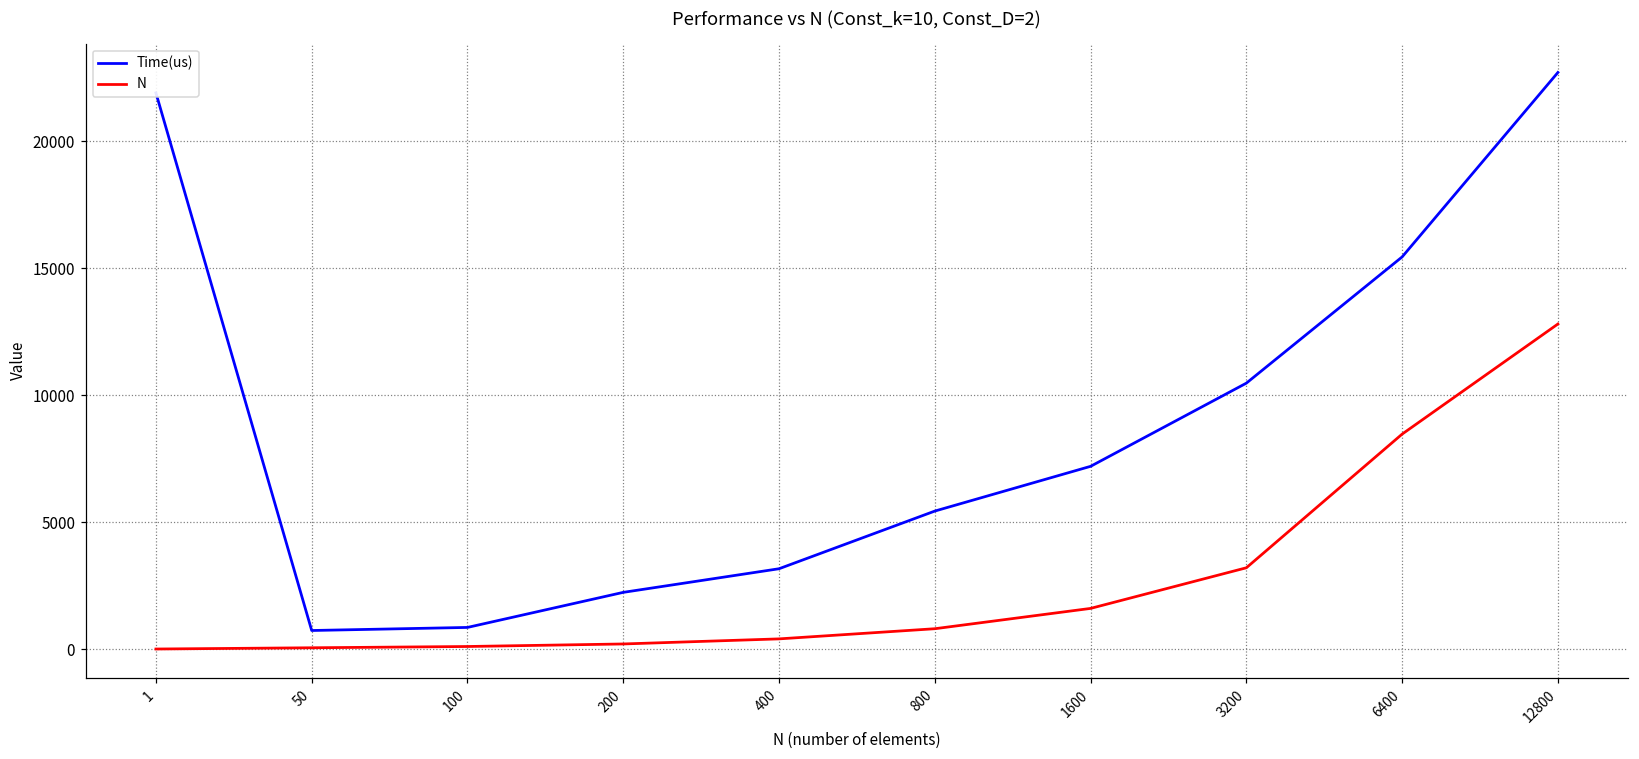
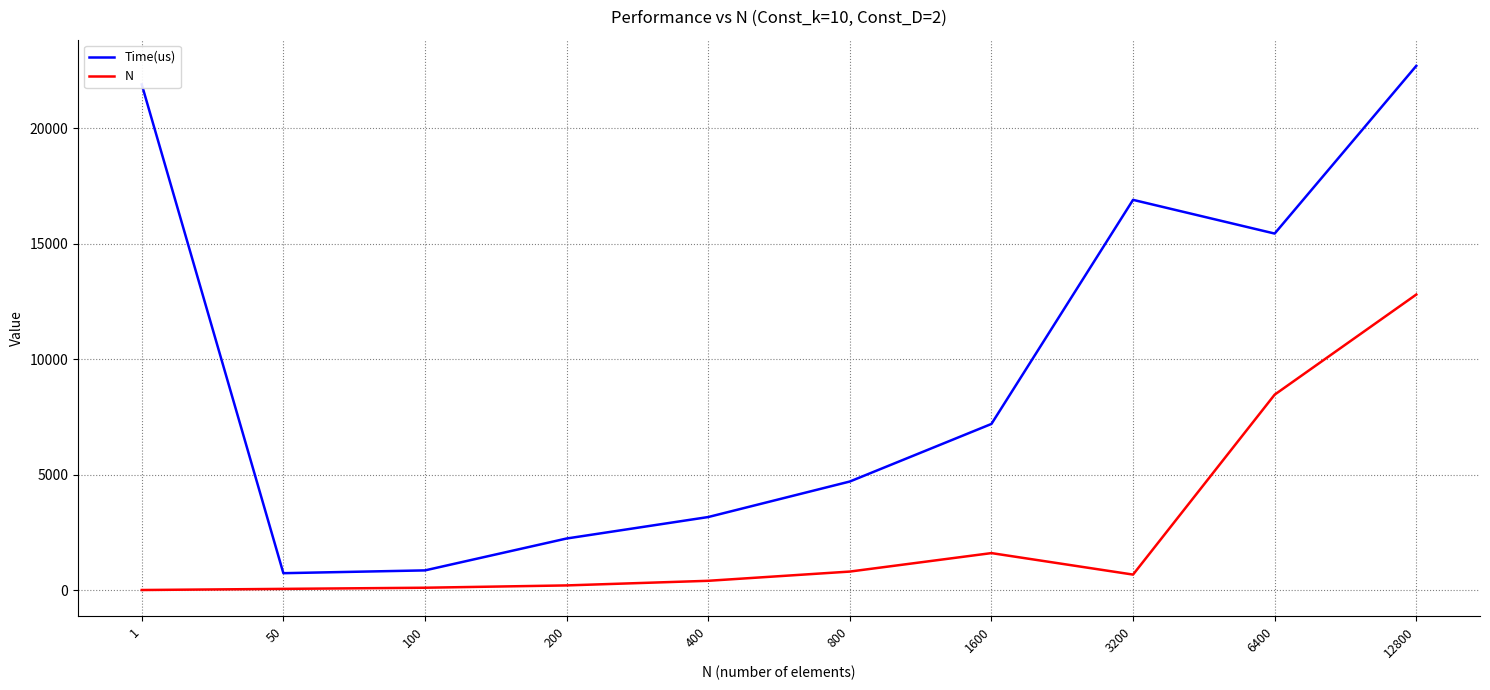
Time(us), 800: 5400 -> 4700
Time(us), 3200: 10500 -> 16900
N, 3200: 3200 -> 700
